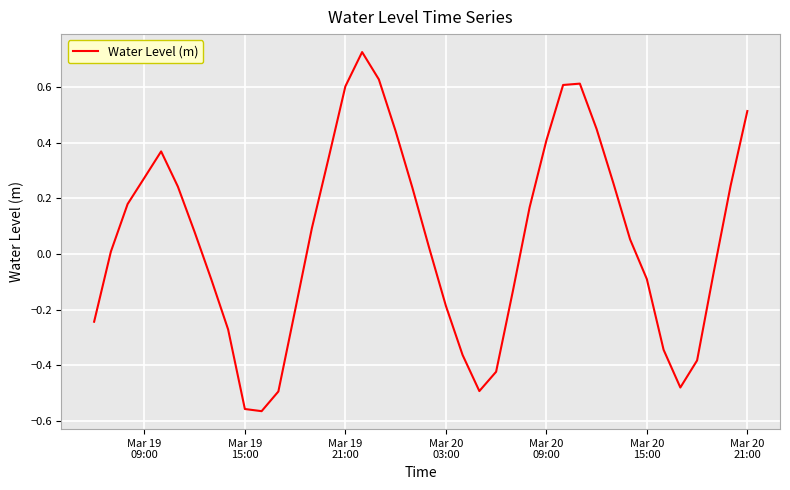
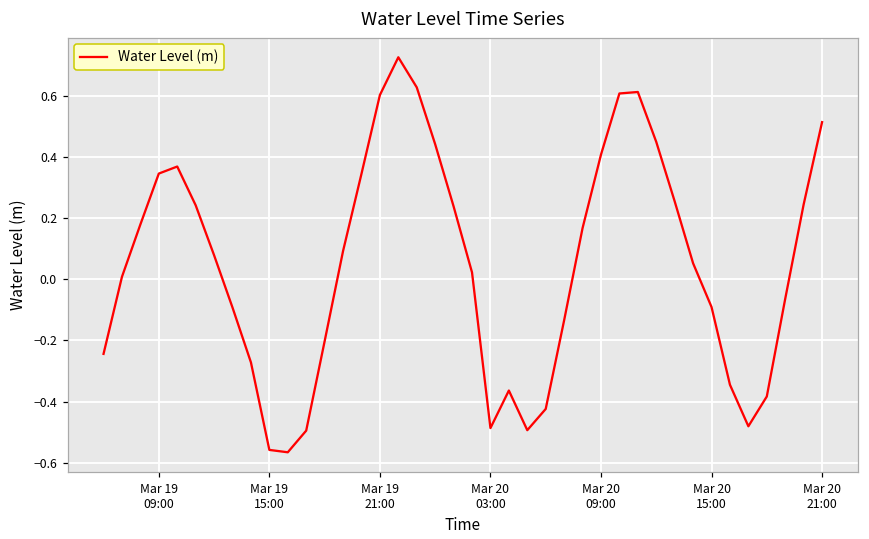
Mar 19 09:00: 0.27 -> 0.35
Mar 20 03:00: -0.19 -> -0.49
